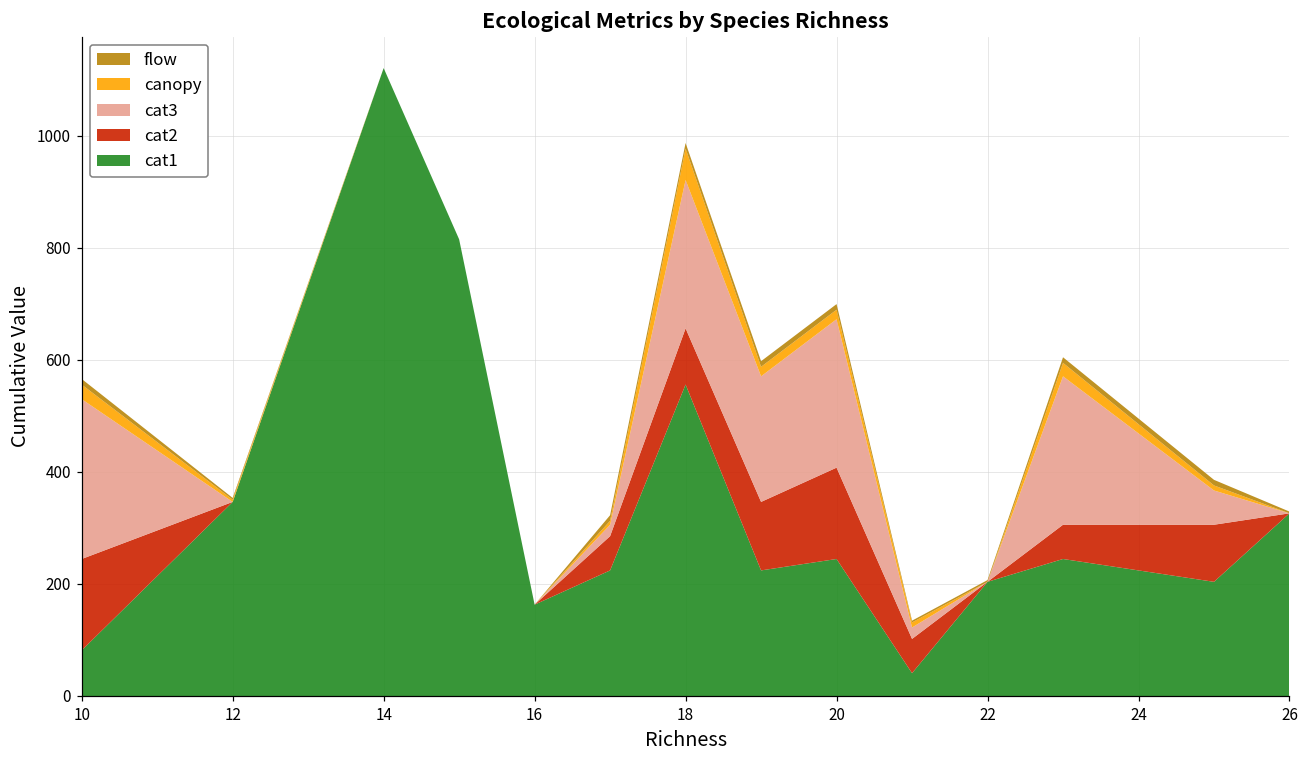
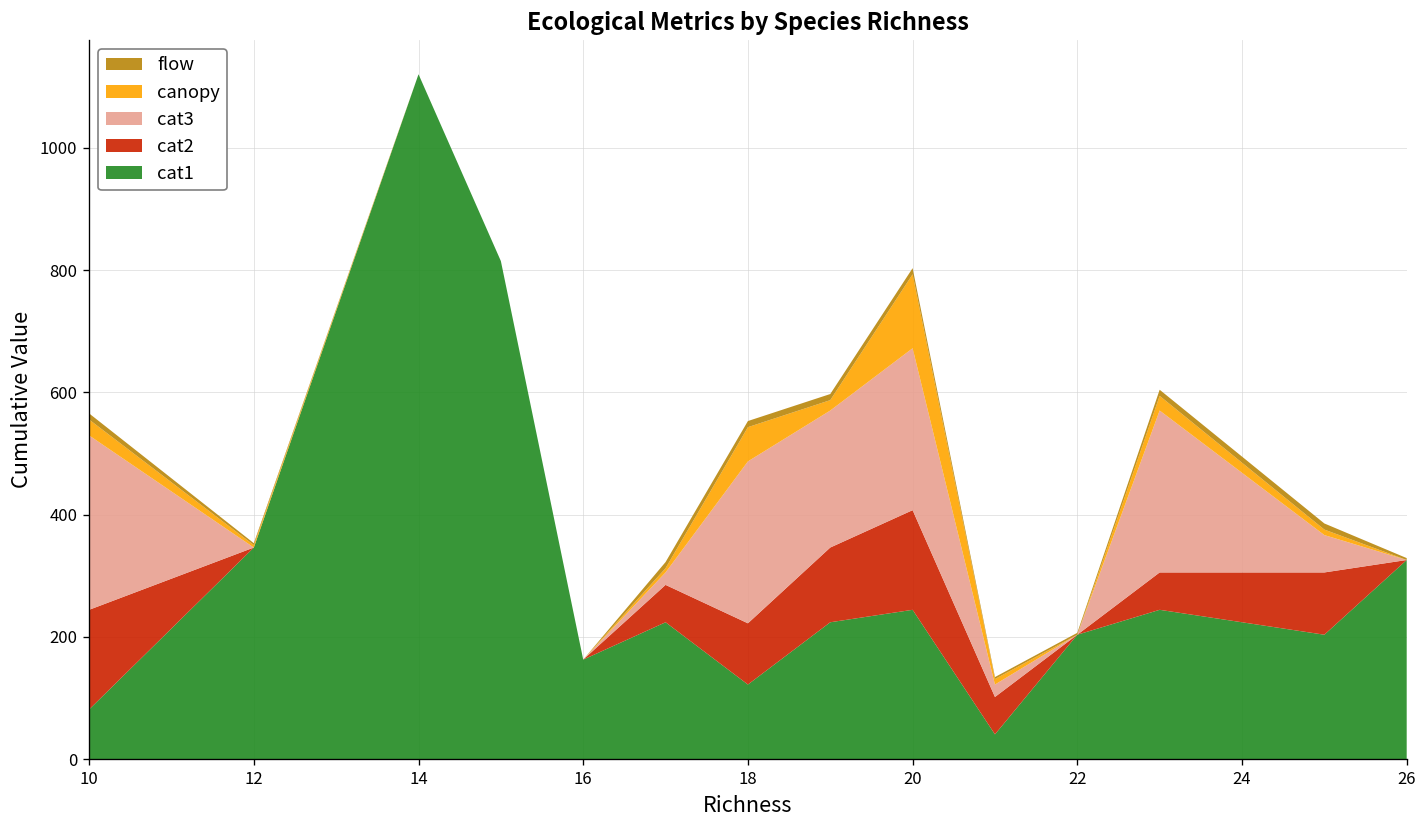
cat1, 18: 560 -> 120
canopy, 20: 20 -> 120
